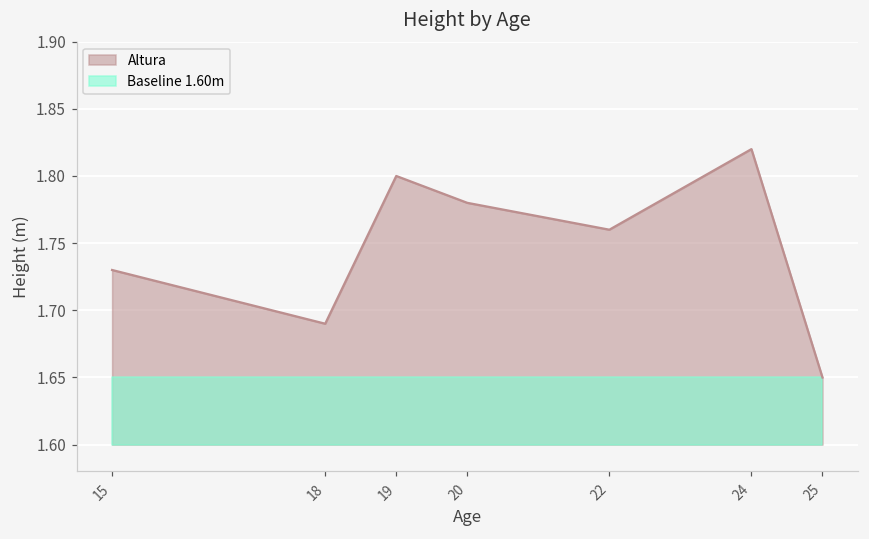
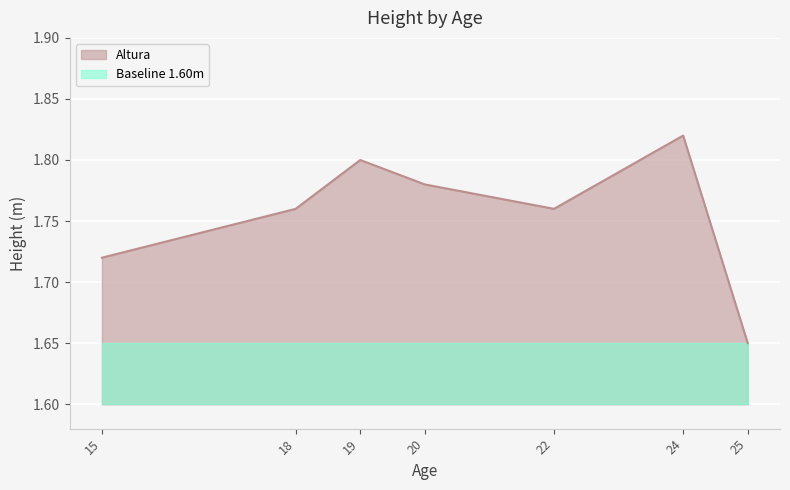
Altura, 15: 1.73 -> 1.72
Altura, 18: 1.69 -> 1.76
